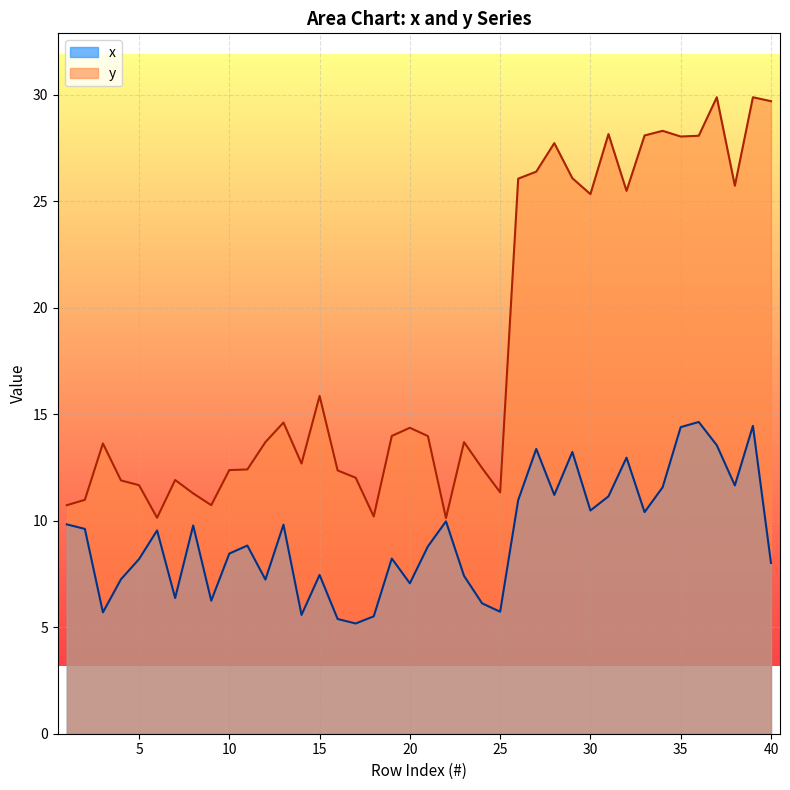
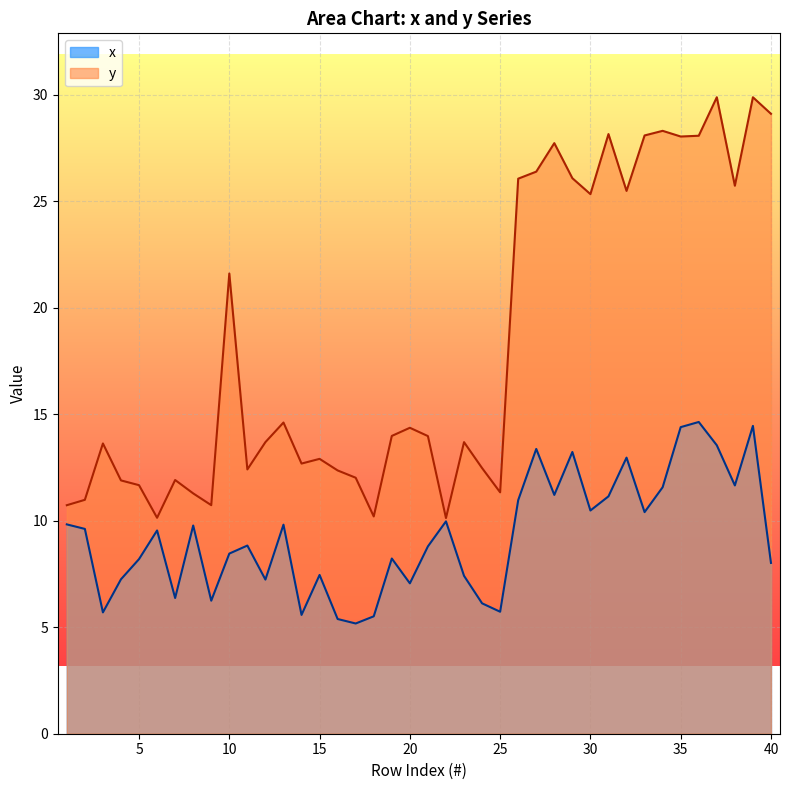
y, 10: 12.4 -> 21.6
y, 15: 15.9 -> 12.9
y, 40: 29.7 -> 29.1
